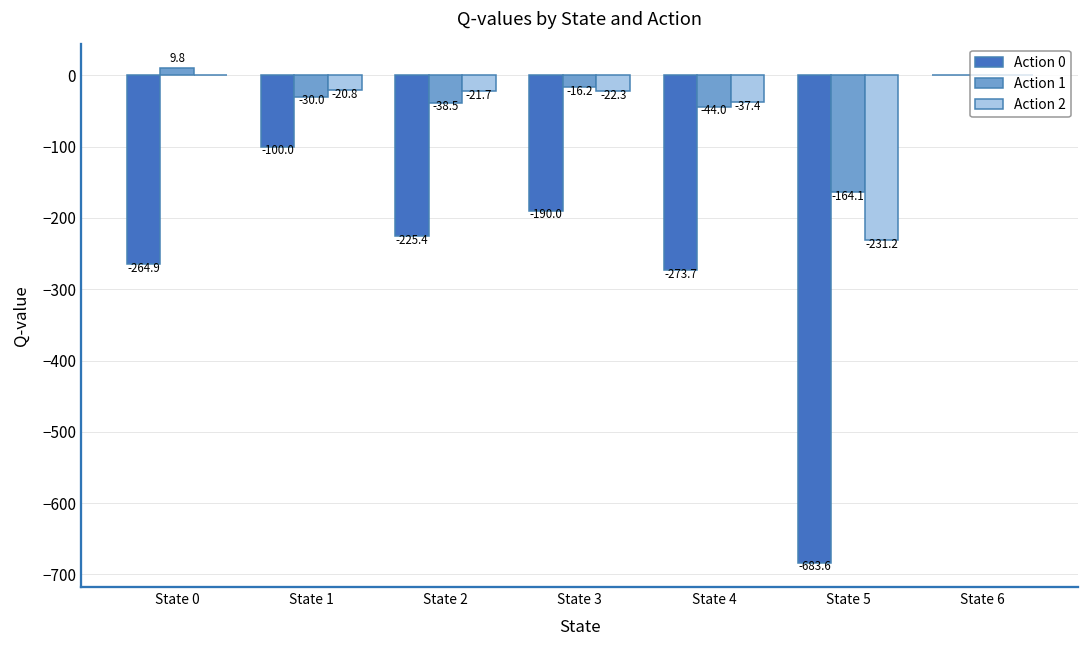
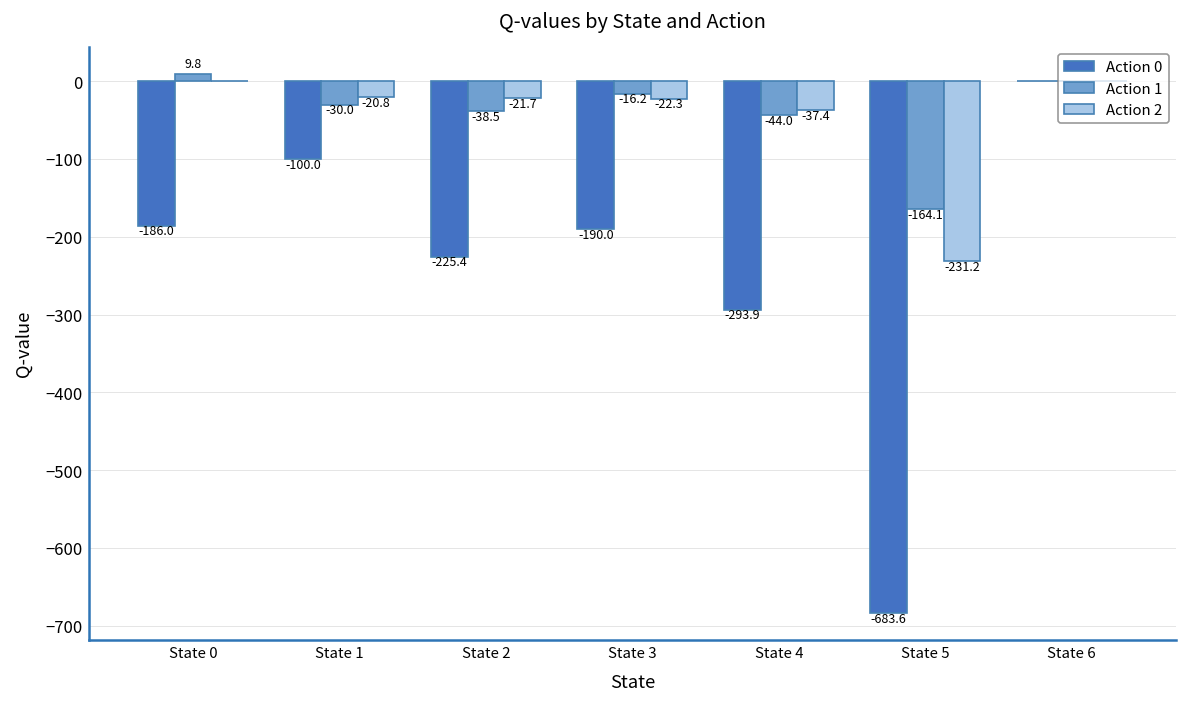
Action 0, State 0: -264.9 -> -186.0
Action 0, State 4: -273.7 -> -293.9
